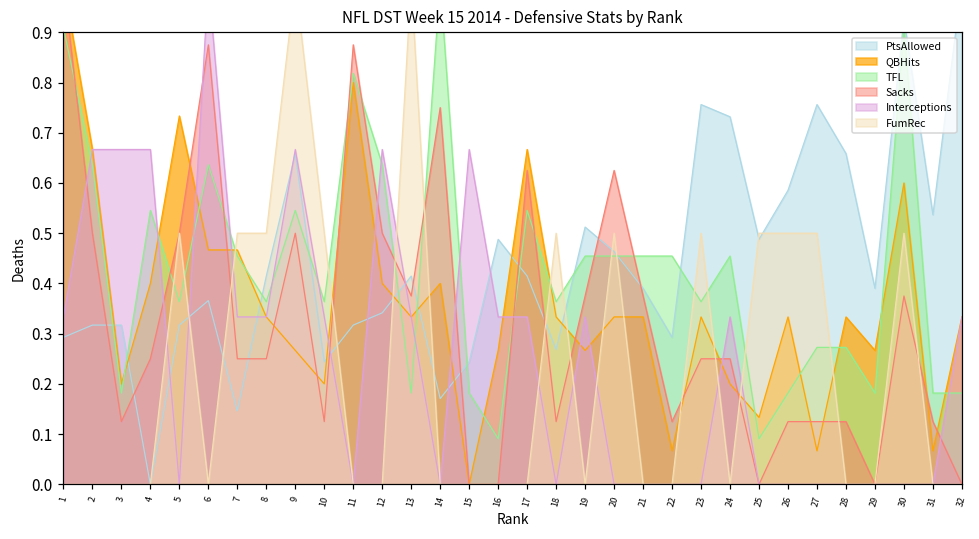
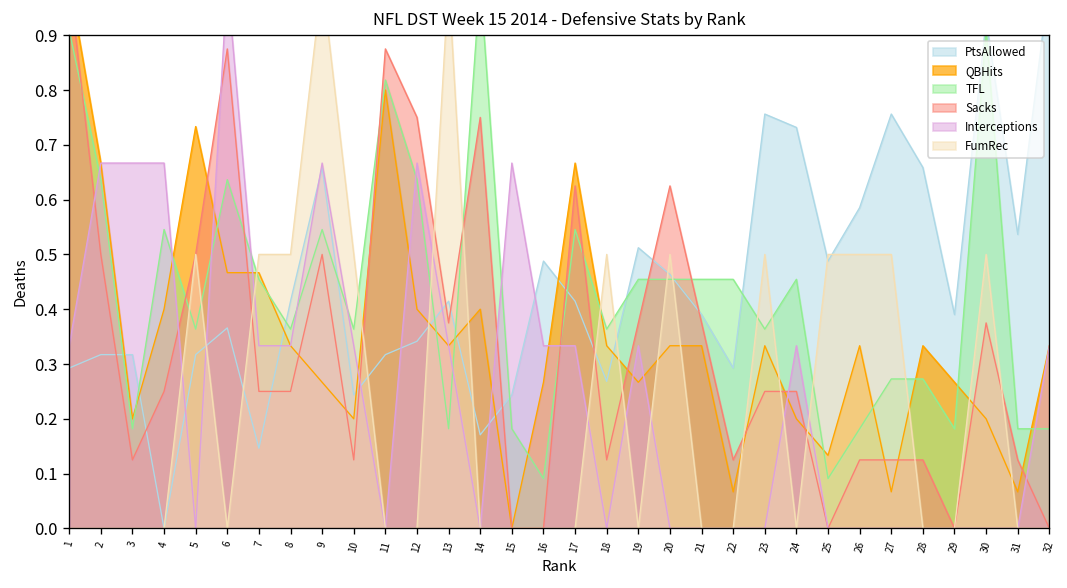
Sacks, 12: 0.50 -> 0.75
QBHits, 30: 0.60 -> 0.20
